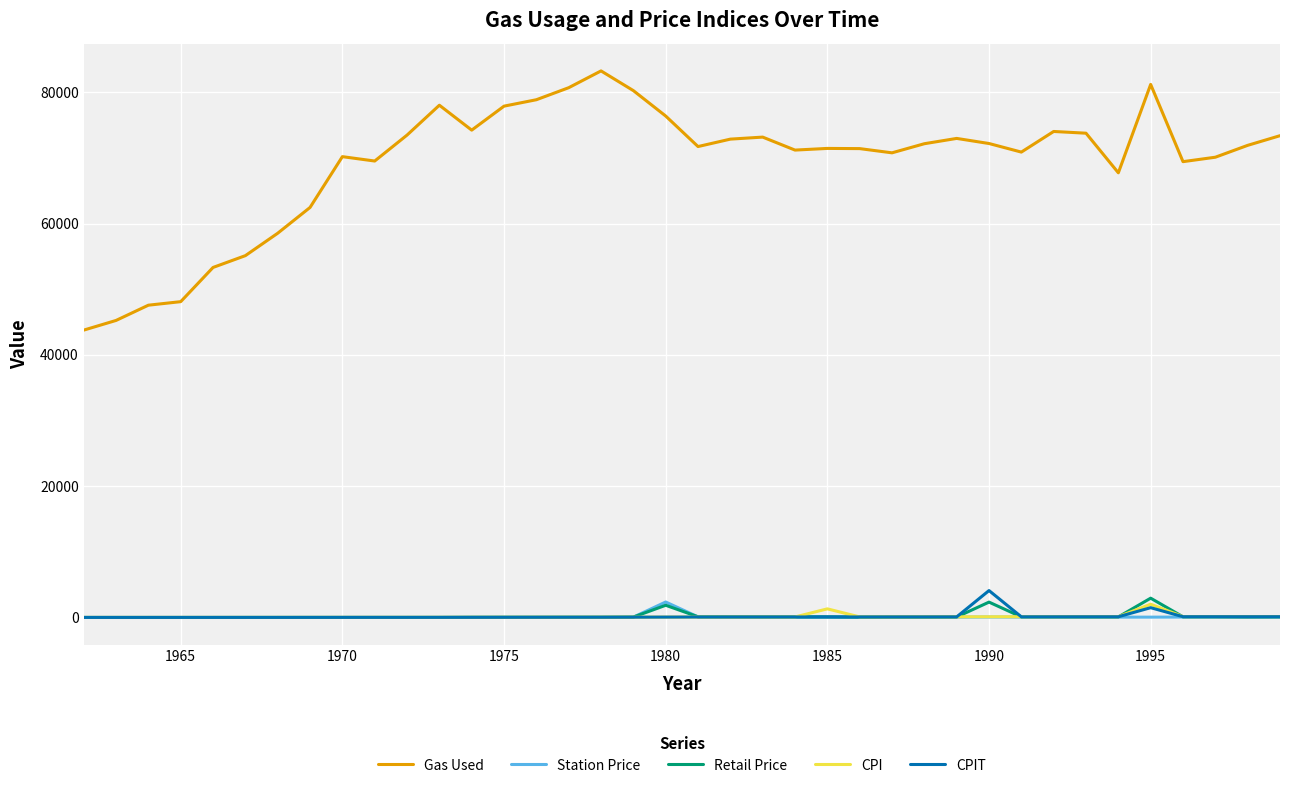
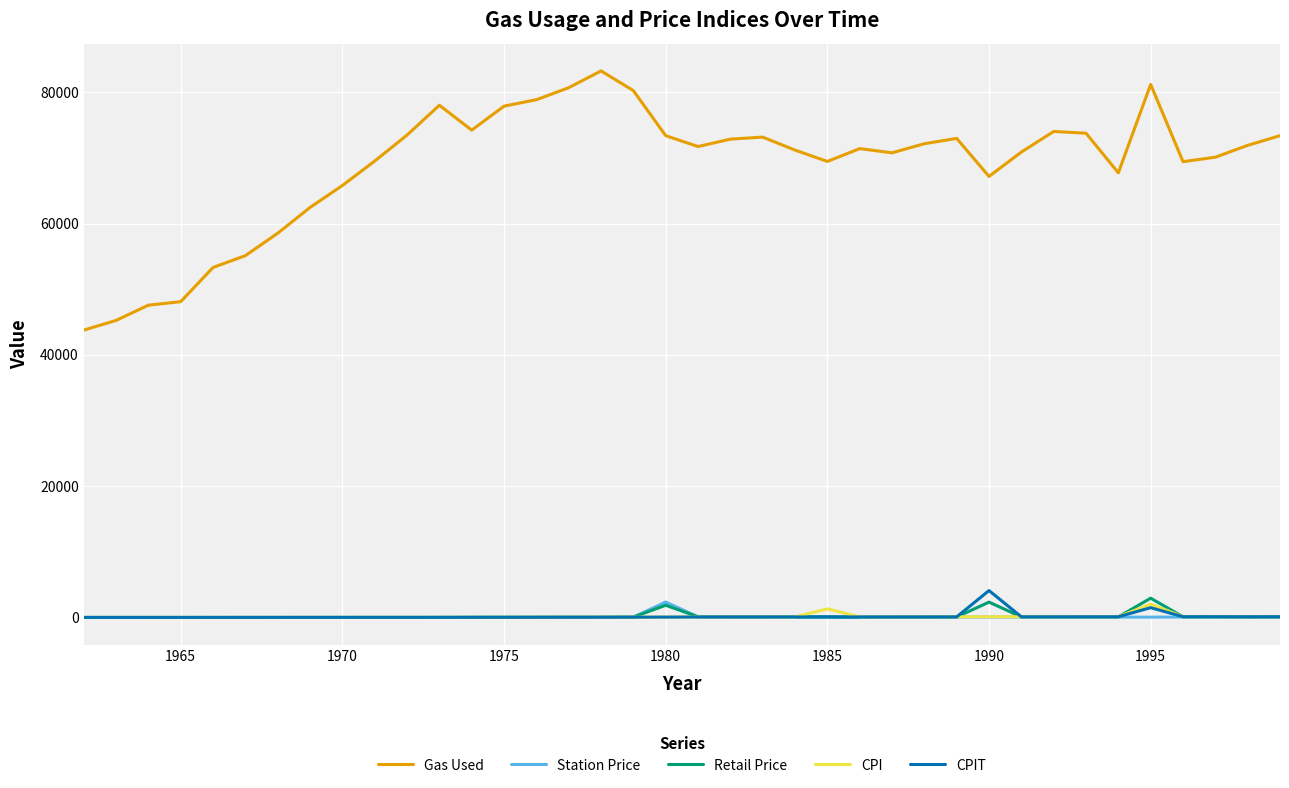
Gas Used, 1970: 70000 -> 66000
Gas Used, 1980: 76000 -> 73000
Gas Used, 1985: 71000 -> 69000
Gas Used, 1990: 72000 -> 67000
